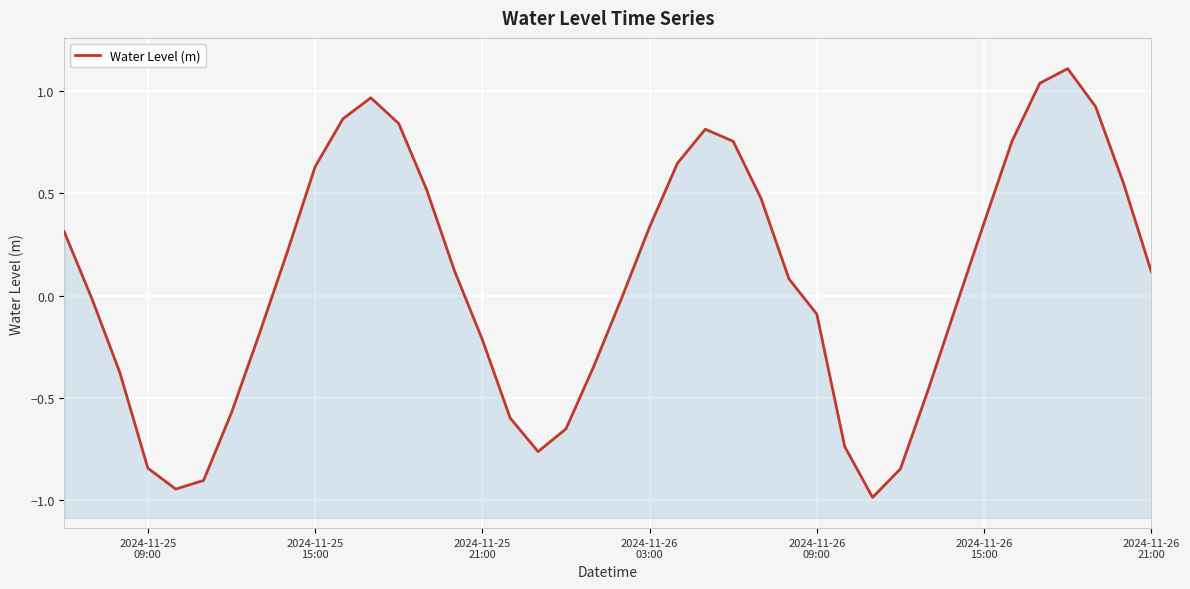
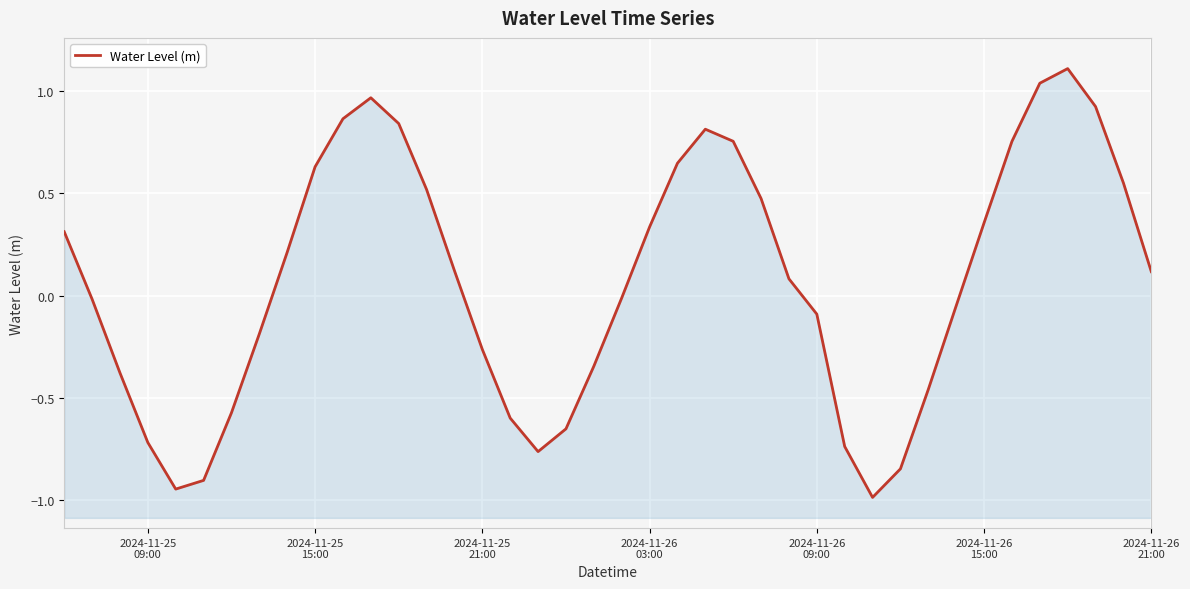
2024-11-25 09:00: -0.84 -> -0.72
2024-11-25 21:00: -0.21 -> -0.26
